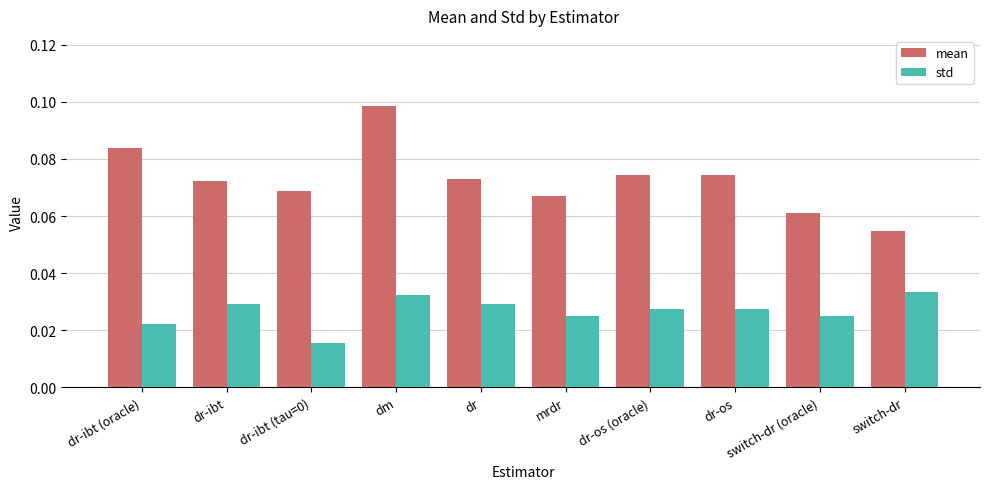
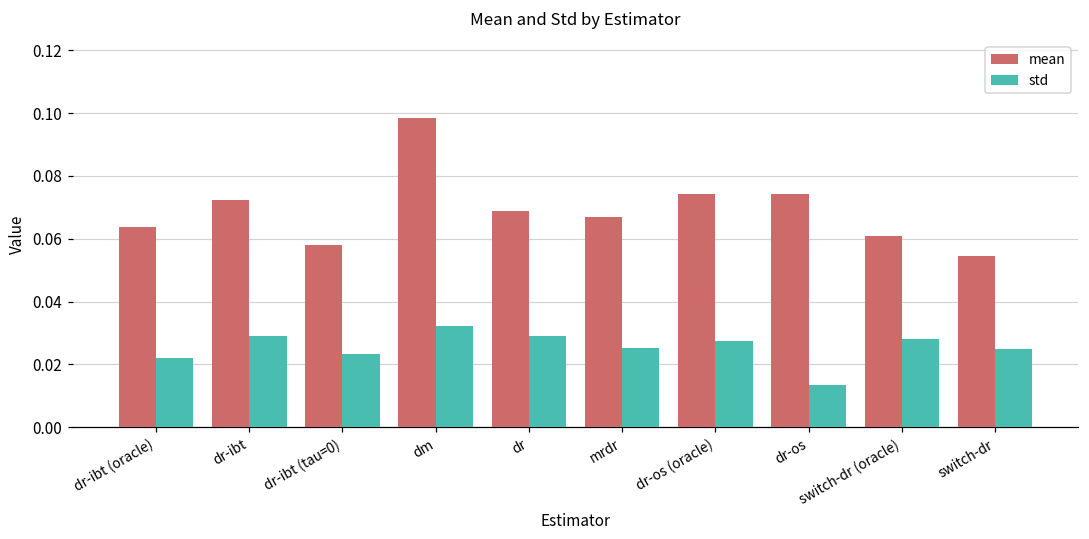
mean, dr-ibt (oracle): 0.084 -> 0.064
mean, dr-ibt (tau=0): 0.069 -> 0.058
std, dr-ibt (tau=0): 0.016 -> 0.023
mean, dr: 0.073 -> 0.069
std, dr-os: 0.027 -> 0.014
std, switch-dr (oracle): 0.025 -> 0.028
std, switch-dr: 0.033 -> 0.025
